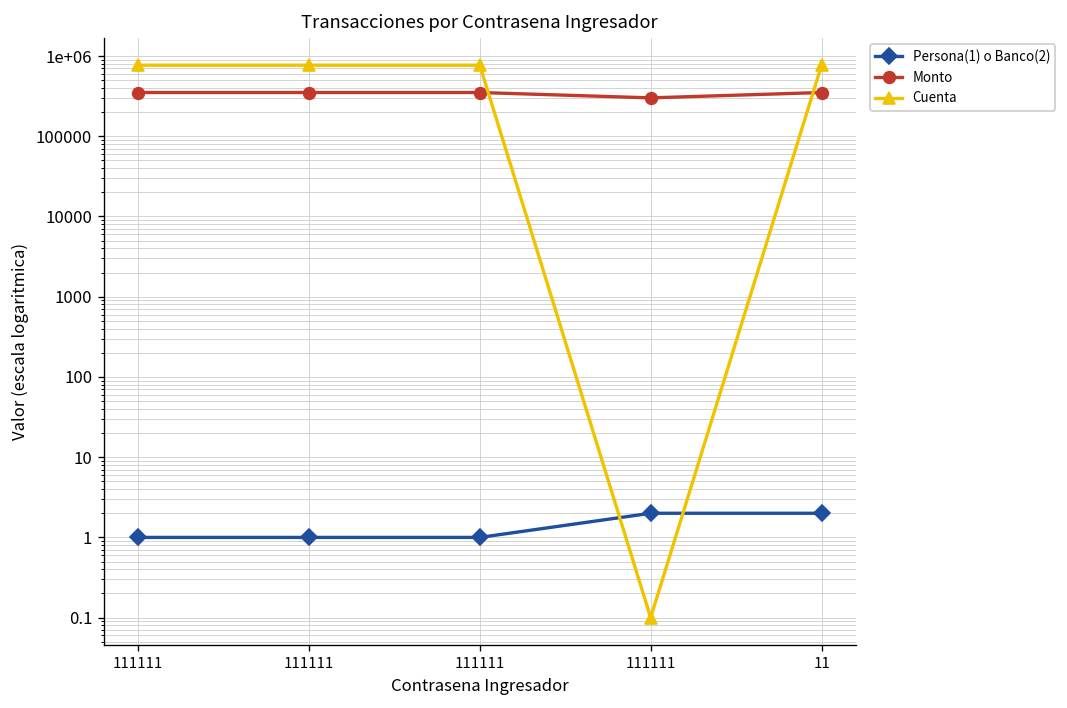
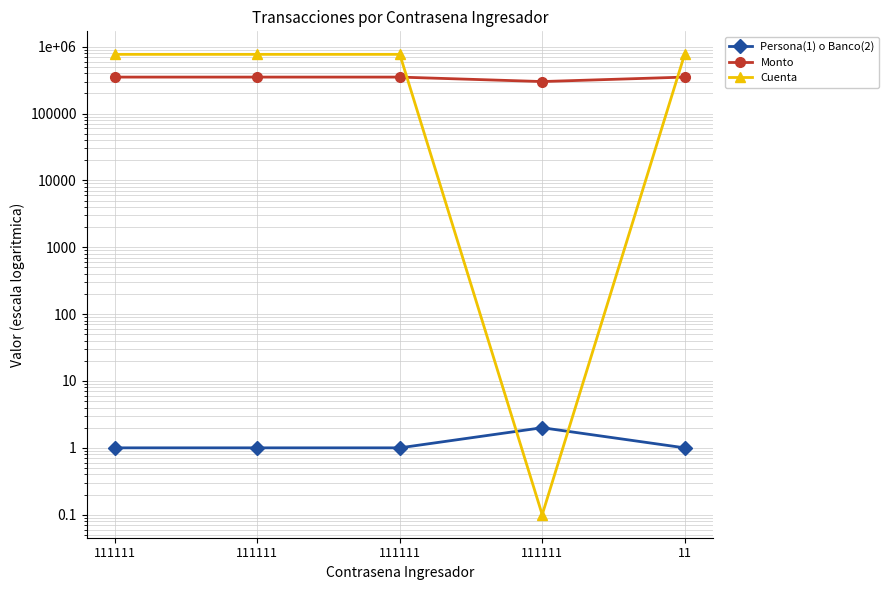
Persona(1) o Banco(2), 11: 2 -> 1
